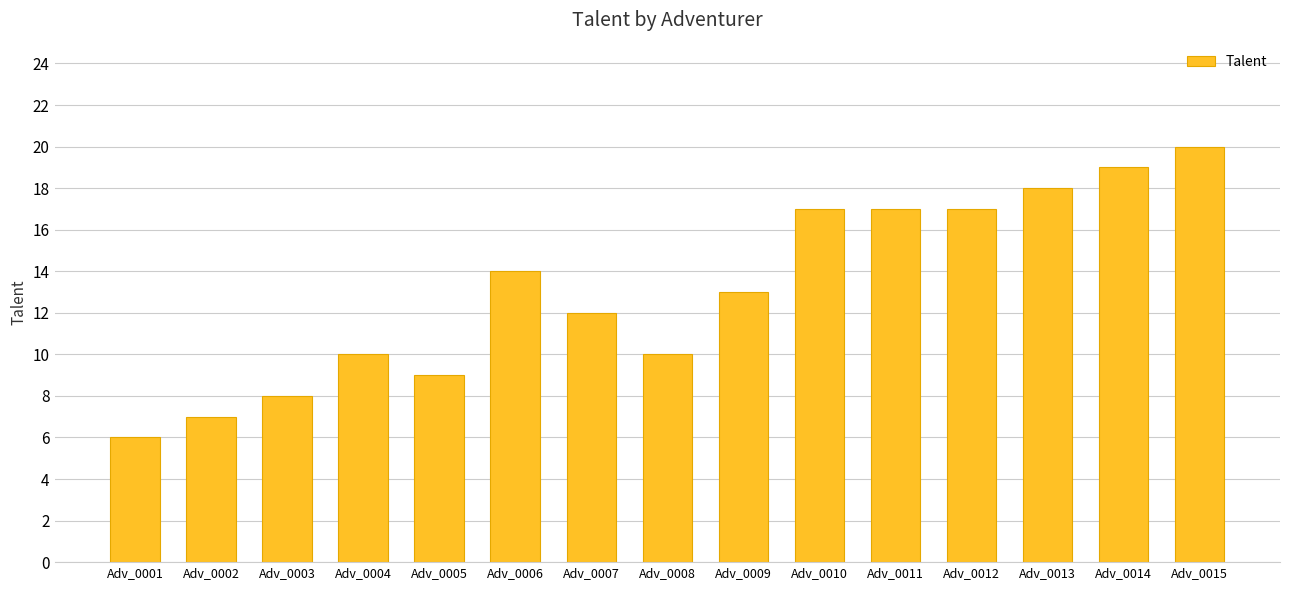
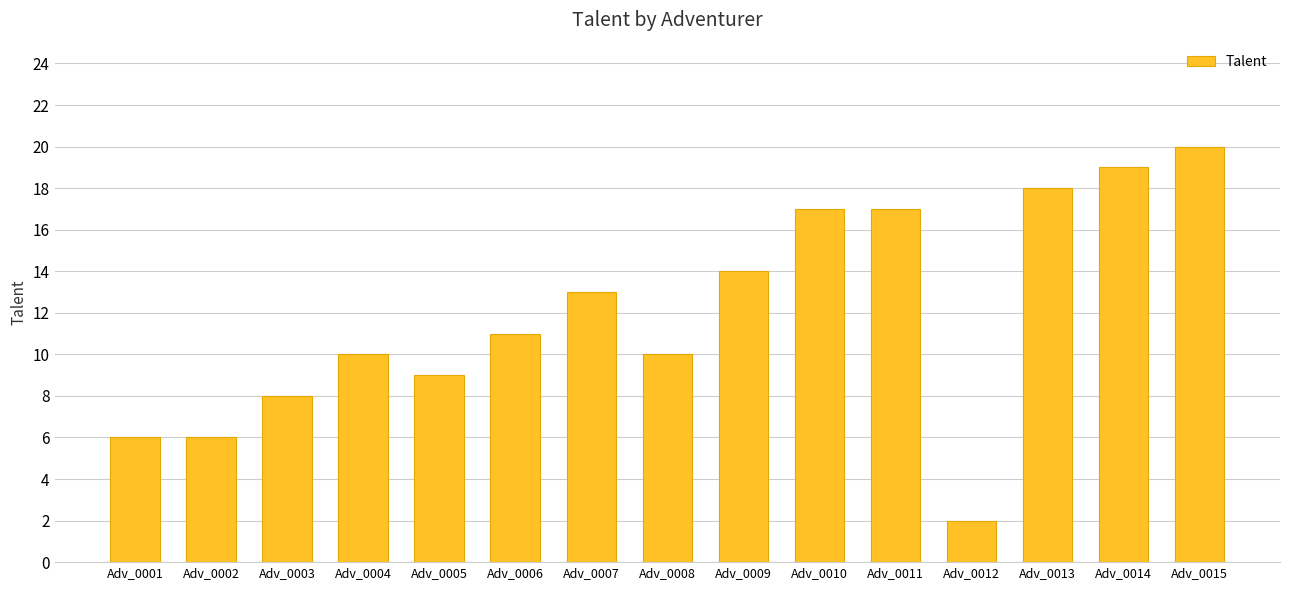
Adv_0002: 7 -> 6
Adv_0006: 14 -> 11
Adv_0007: 12 -> 13
Adv_0009: 13 -> 14
Adv_0012: 17 -> 2
